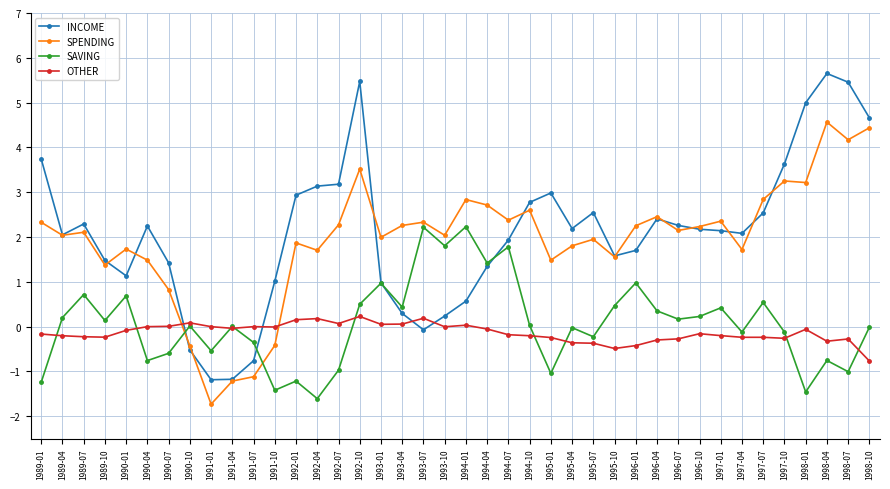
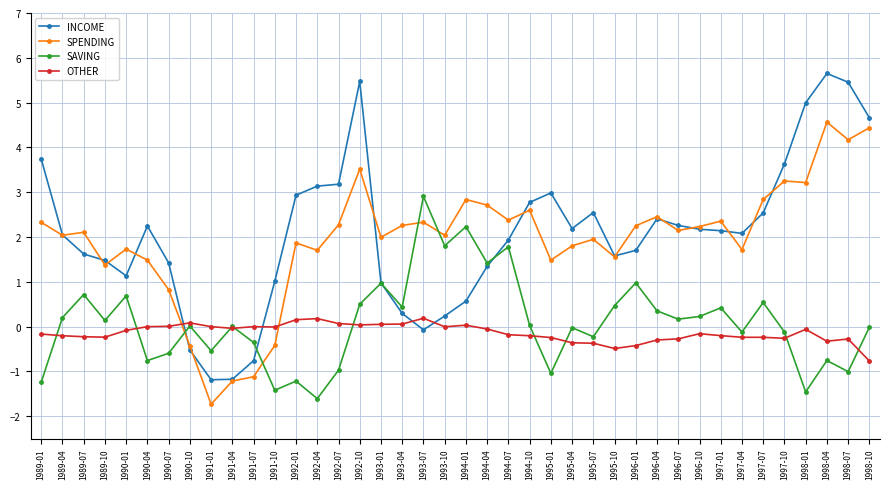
INCOME, 1989-07: 2.3 -> 1.6
OTHER, 1992-10: 0.2 -> 0.0
SAVING, 1993-07: 2.2 -> 2.9
